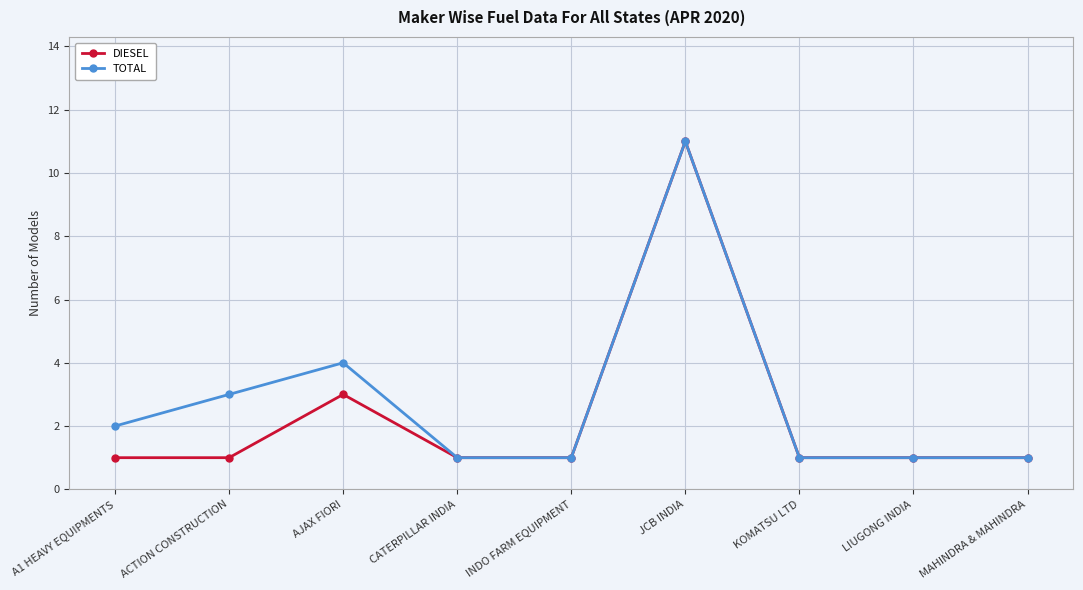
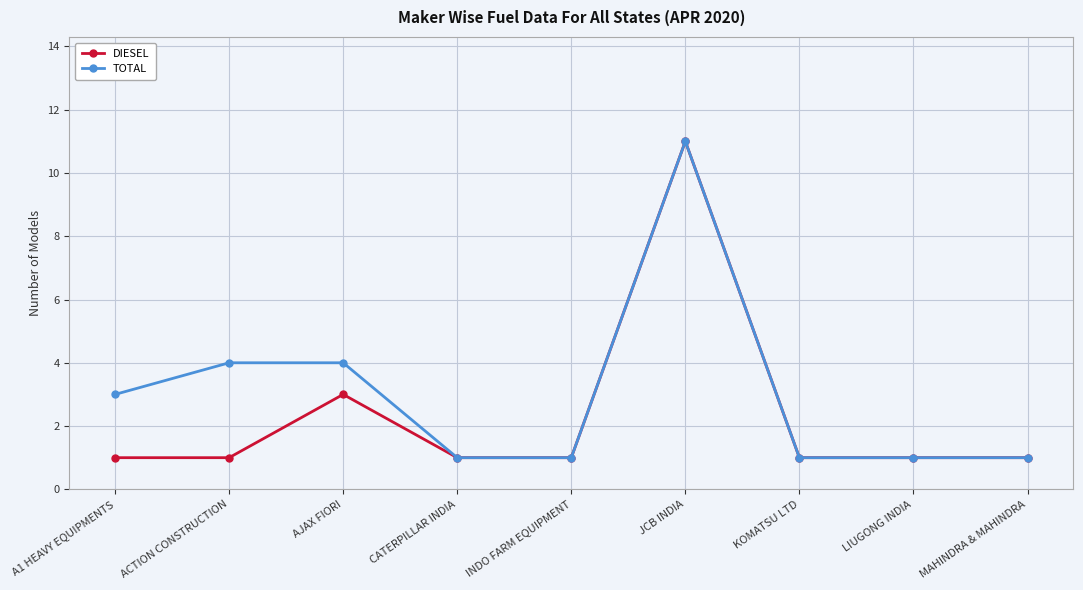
TOTAL, A1 HEAVY EQUIPMENTS: 2 -> 3
TOTAL, ACTION CONSTRUCTION: 3 -> 4
